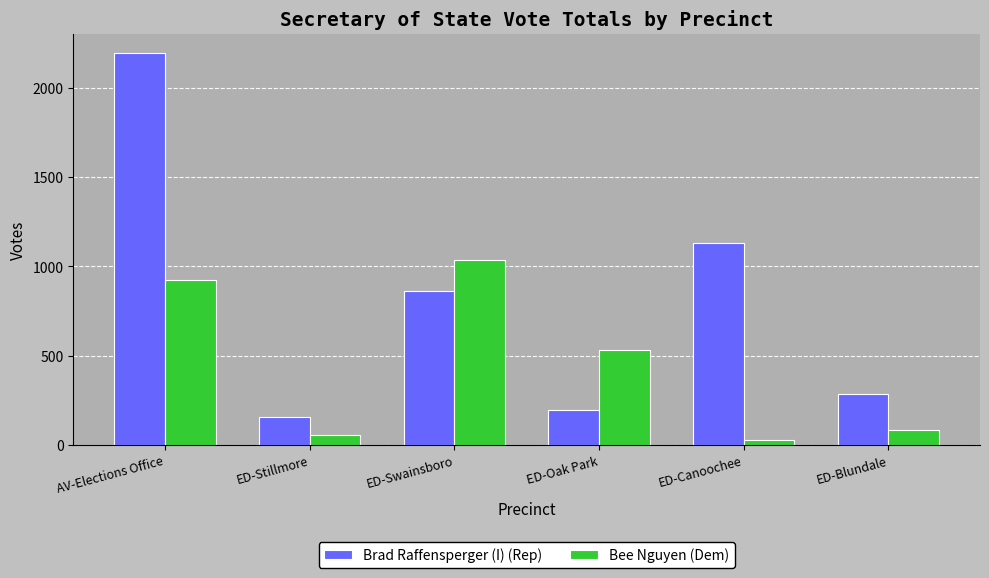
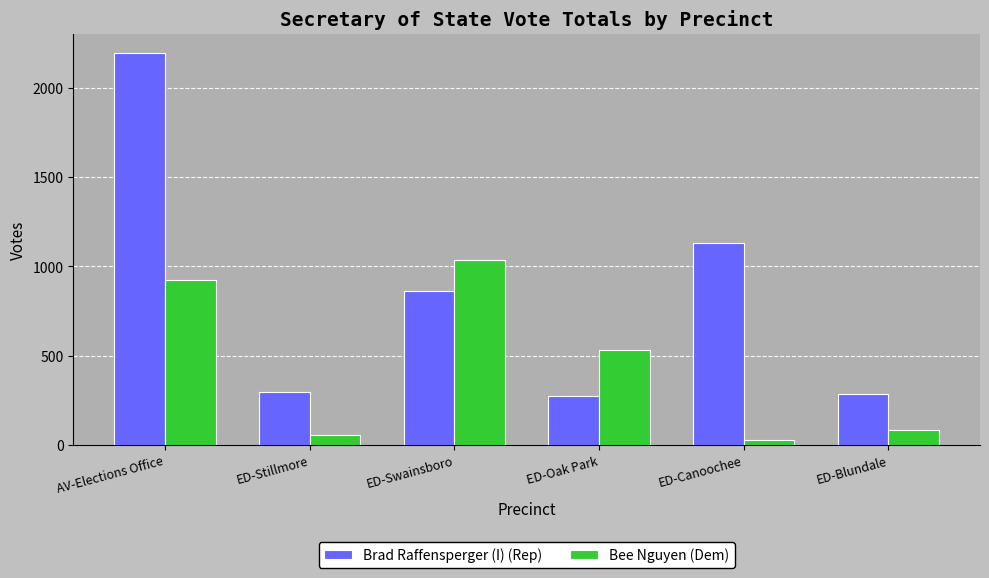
Brad Raffensperger (I) (Rep), ED-Stillmore: 150 -> 300
Brad Raffensperger (I) (Rep), ED-Oak Park: 190 -> 280
